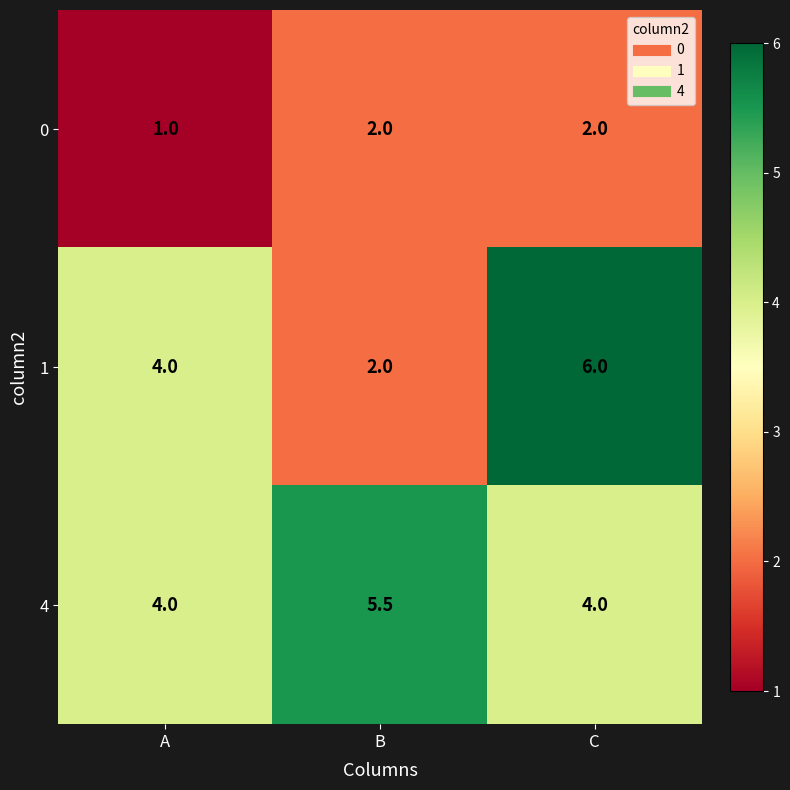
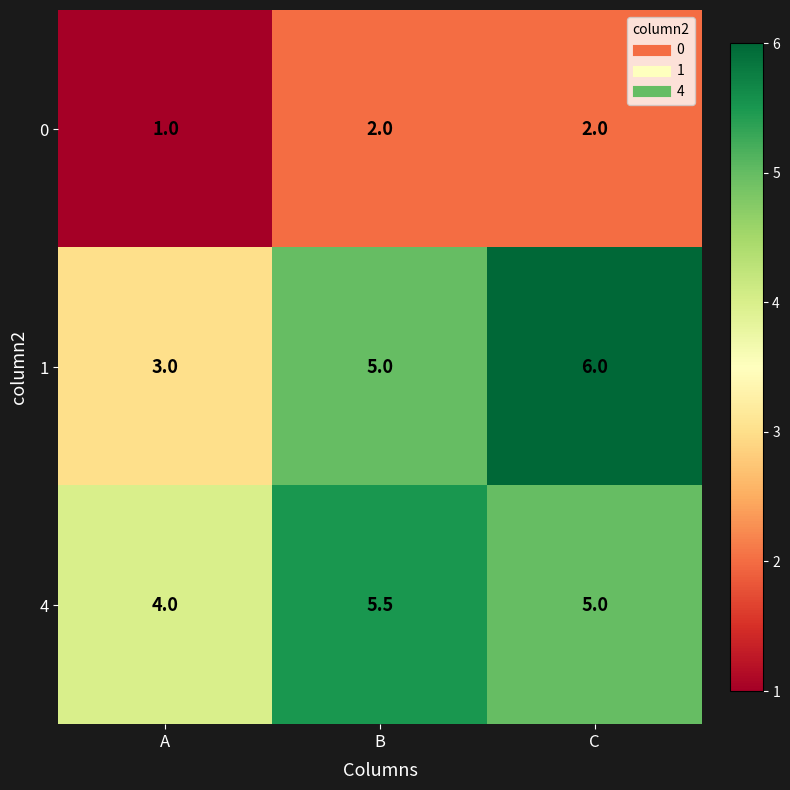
1, A: 4.0 -> 3.0
1, B: 2.0 -> 5.0
4, C: 4.0 -> 5.0
